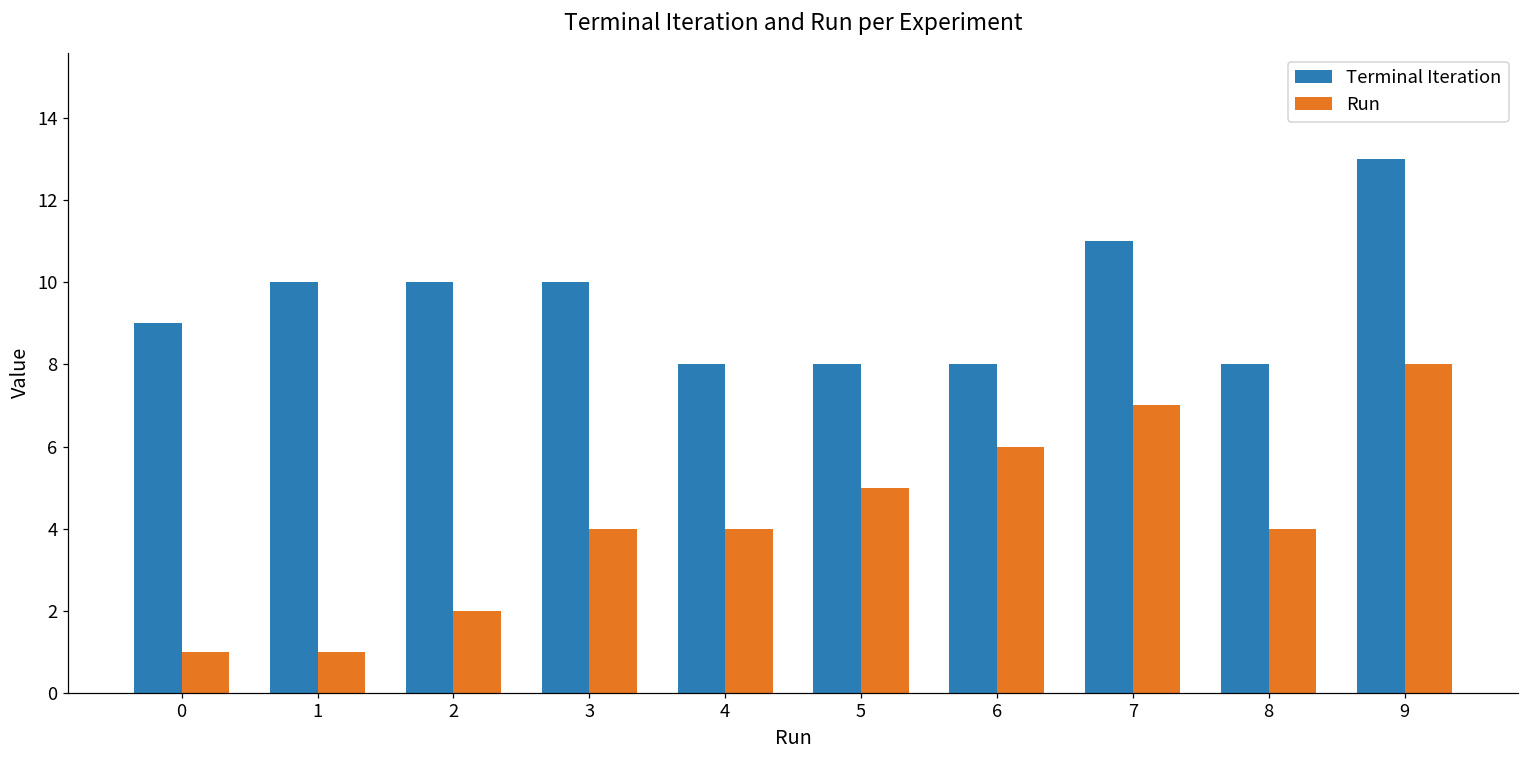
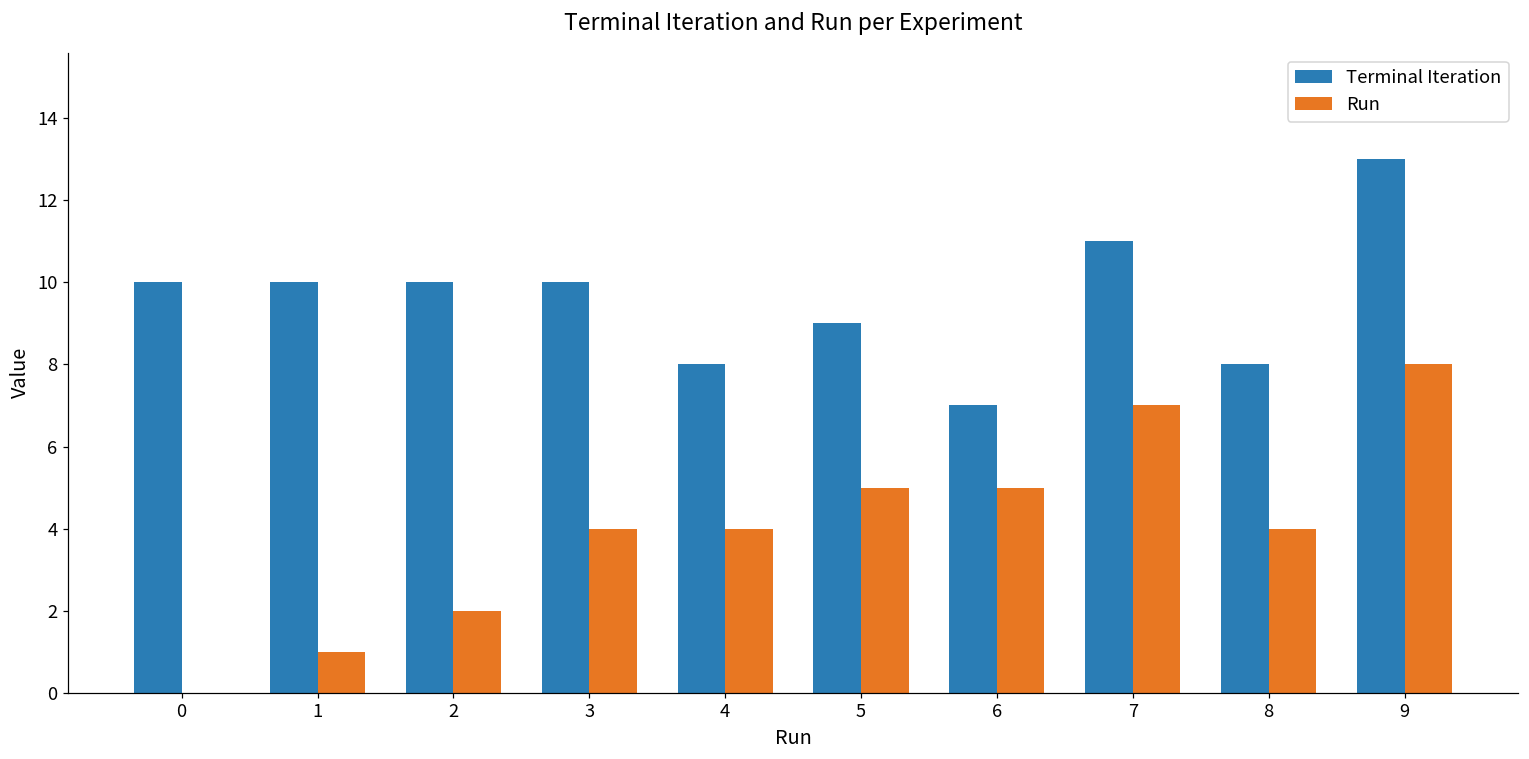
Terminal Iteration, 0: 9 -> 10
Run, 0: 1 -> 0
Terminal Iteration, 5: 8 -> 9
Terminal Iteration, 6: 8 -> 7
Run, 6: 6 -> 5
